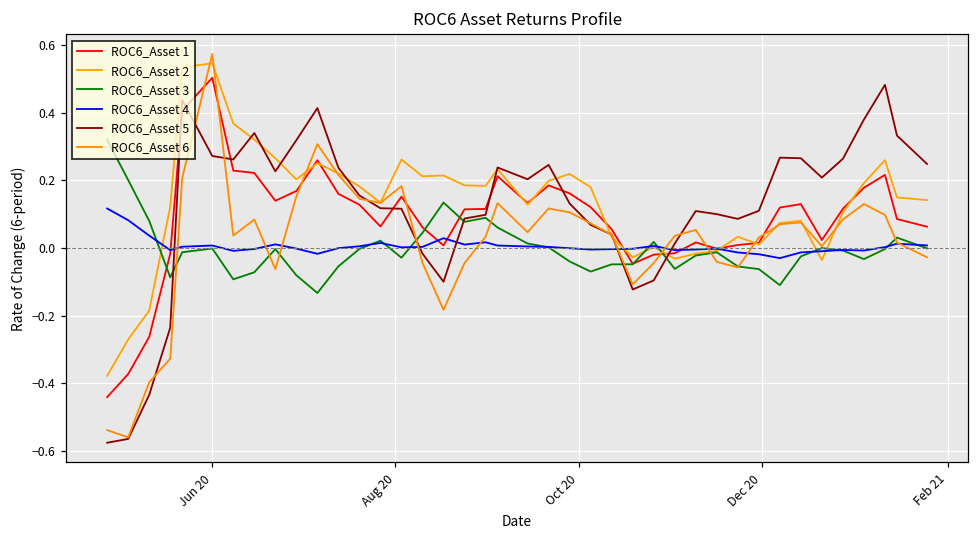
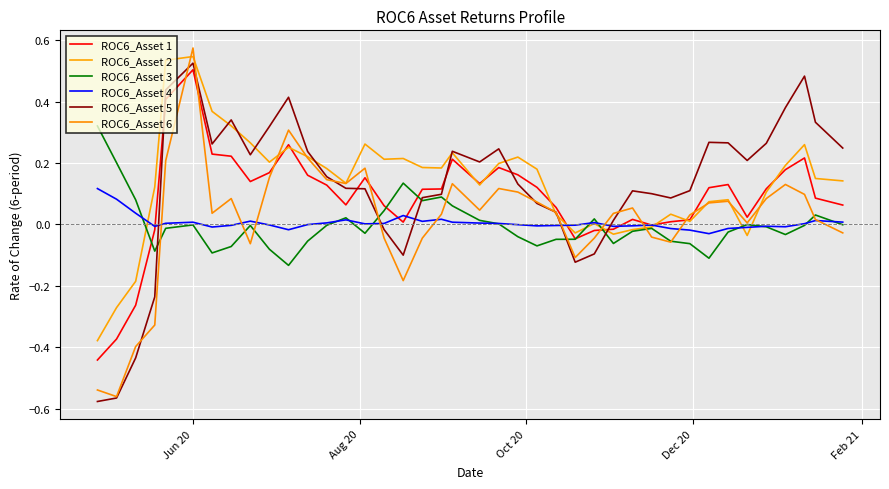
ROC6_Asset 5, Jun 20: 0.27 -> 0.53
